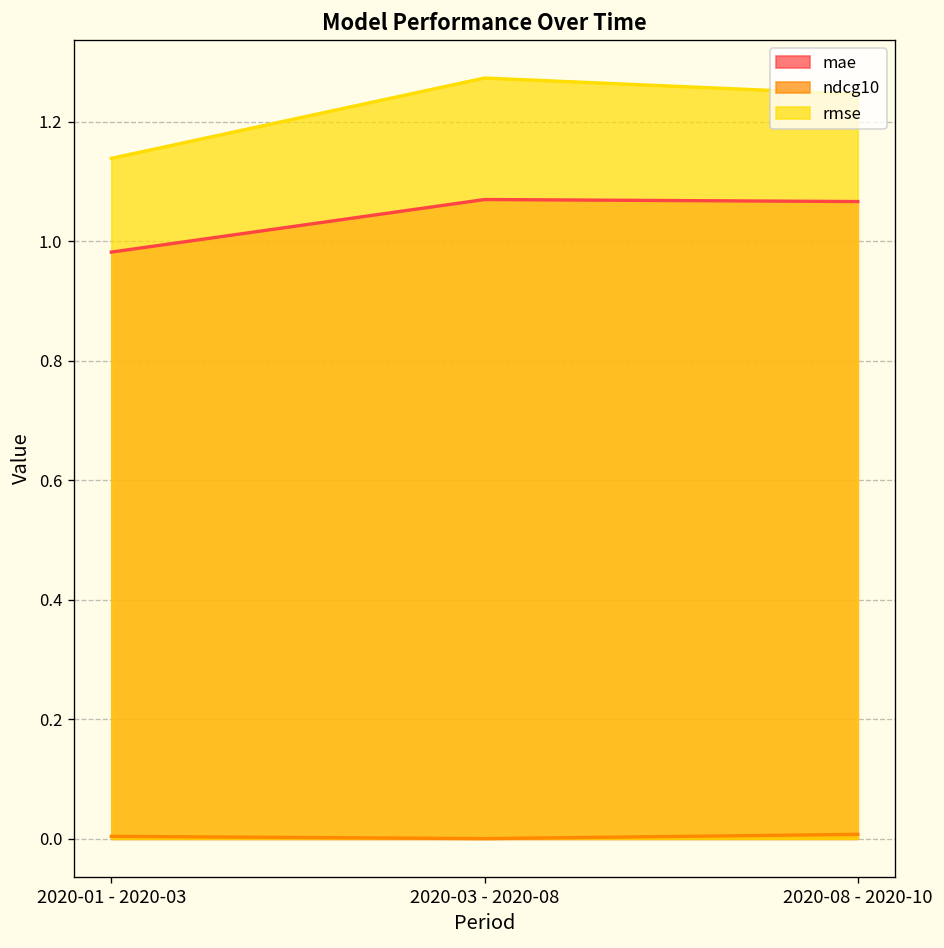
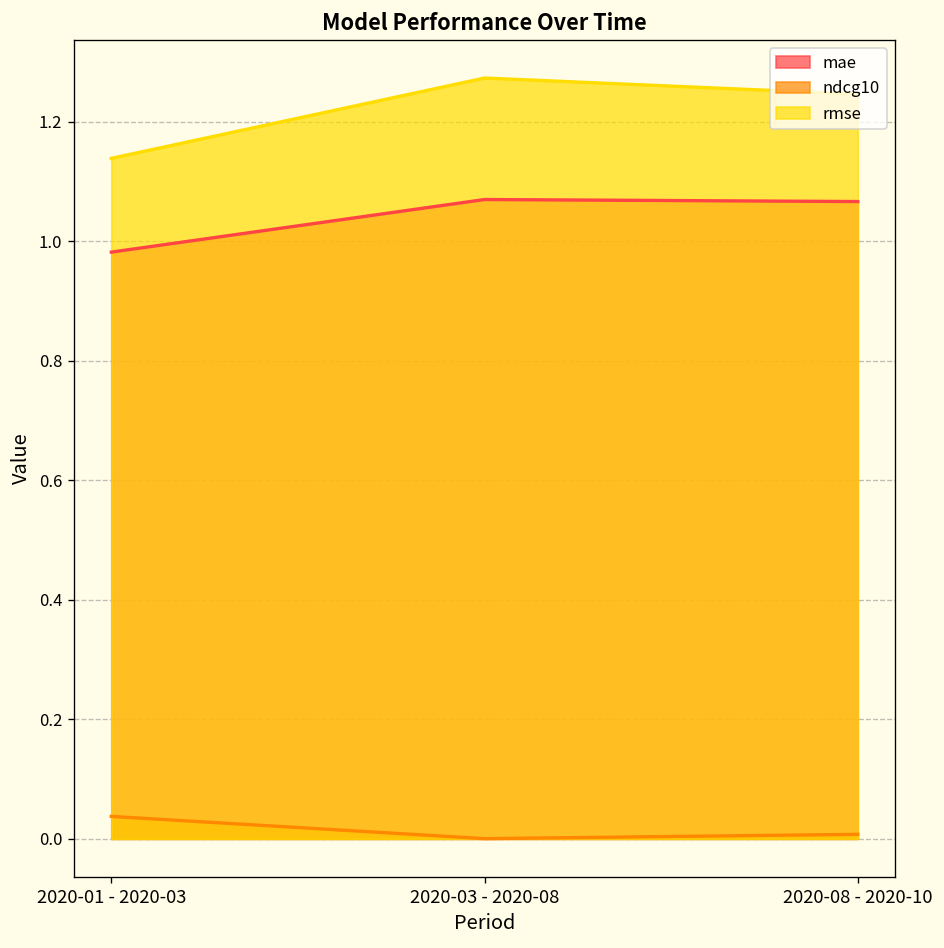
ndcg10, 2020-01 - 2020-03: 0.00 -> 0.04
